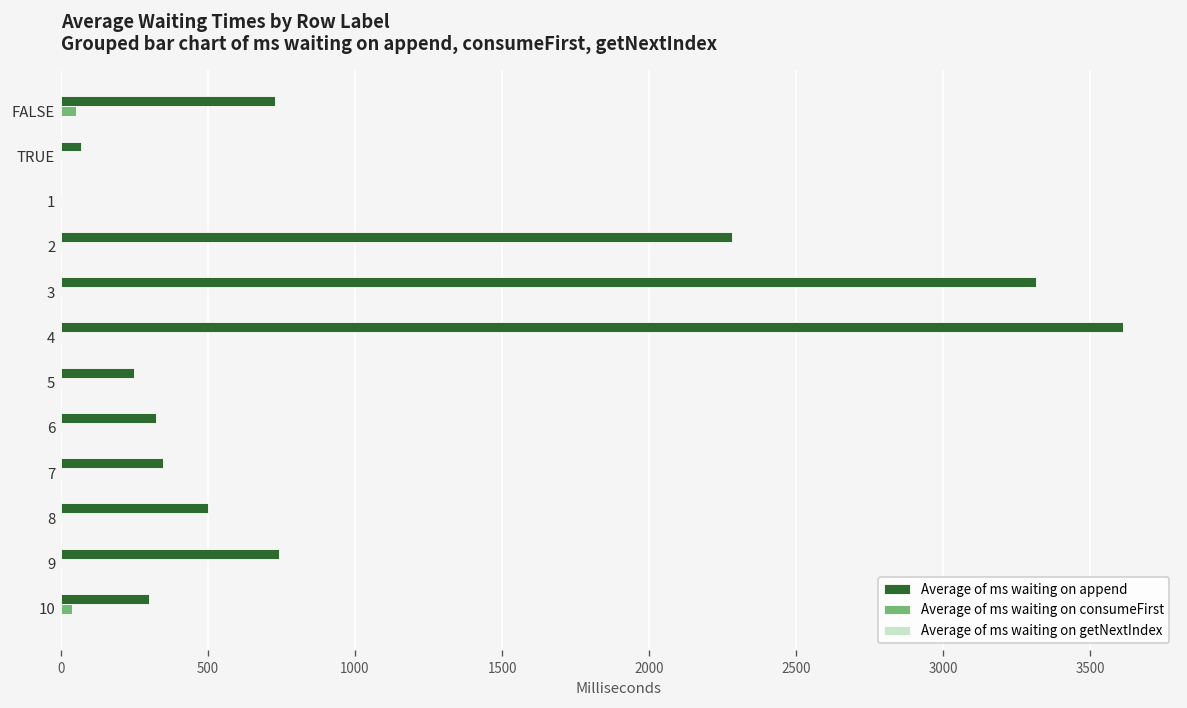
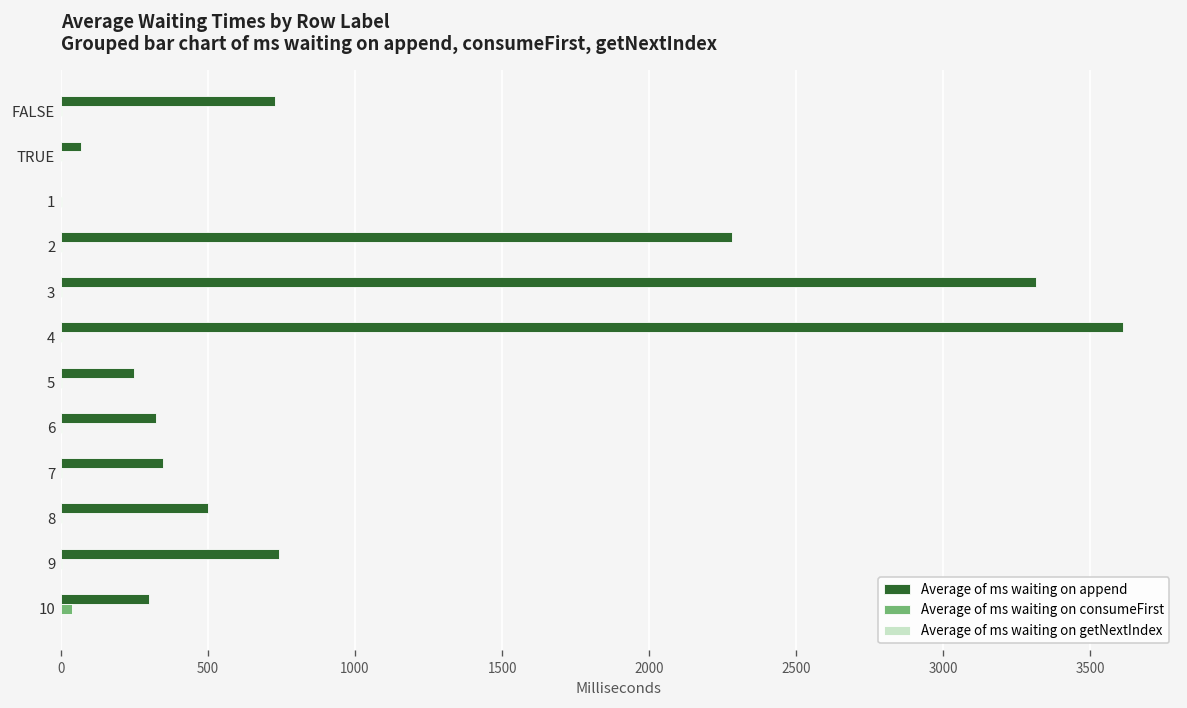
Average of ms waiting on consumeFirst, FALSE: 50 -> 0
